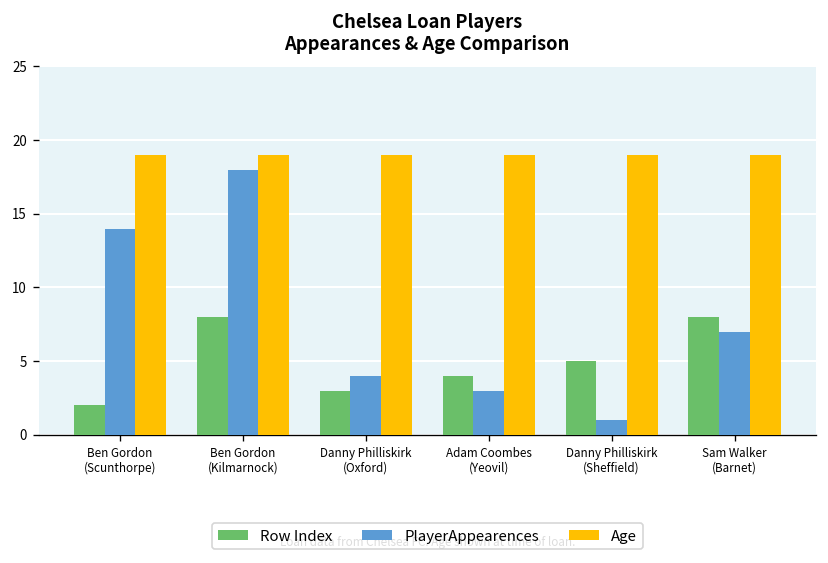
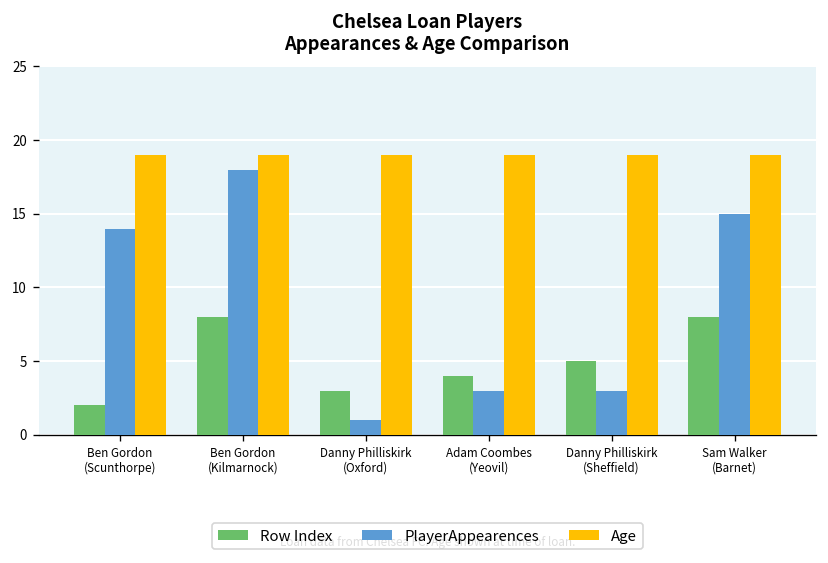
PlayerAppearences, Danny Philliskirk (Oxford): 4 -> 1
PlayerAppearences, Danny Philliskirk (Sheffield): 1 -> 3
PlayerAppearences, Sam Walker (Barnet): 7 -> 15
